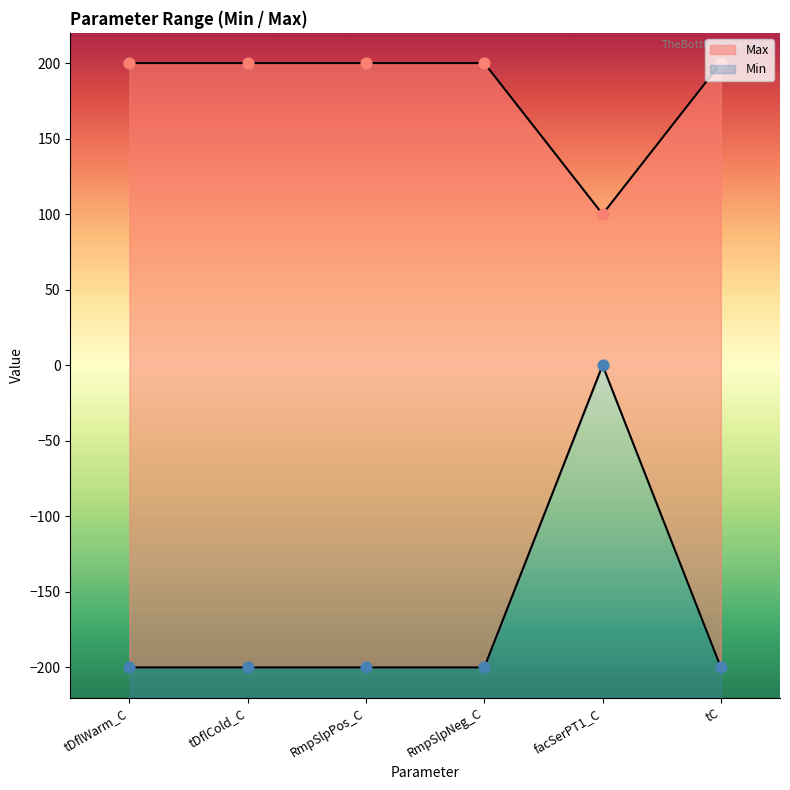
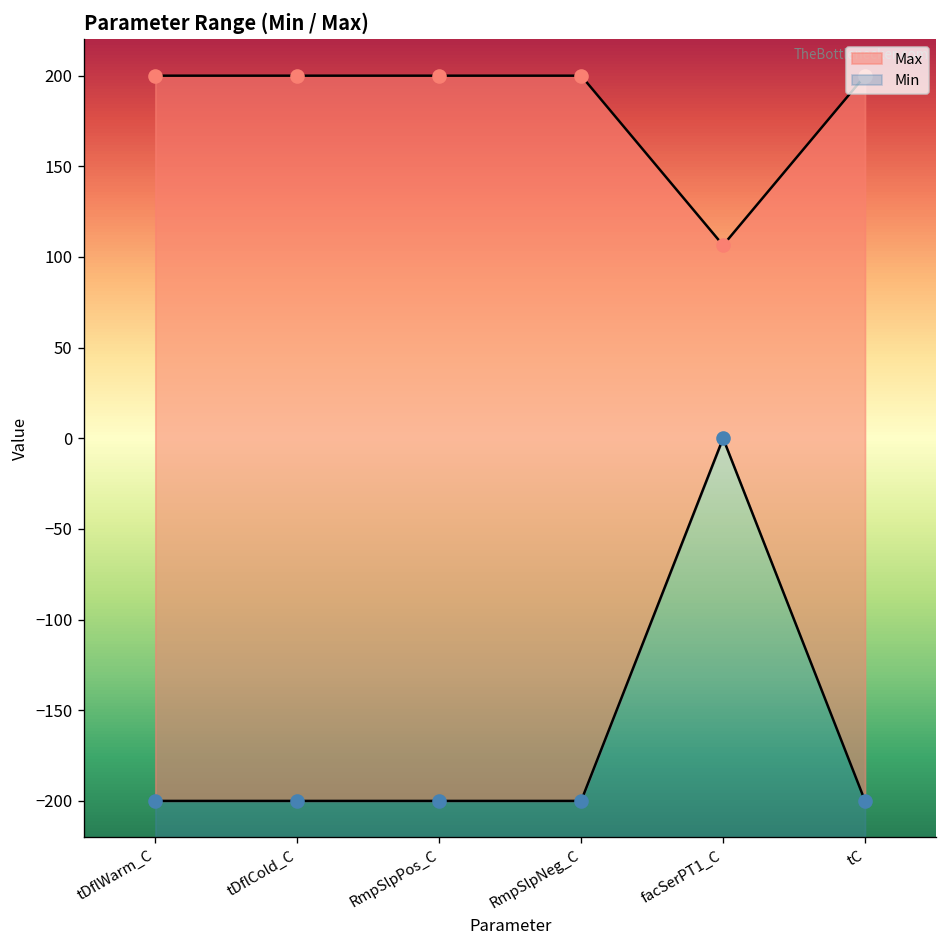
Max, facSerPT1_C: 100 -> 106
